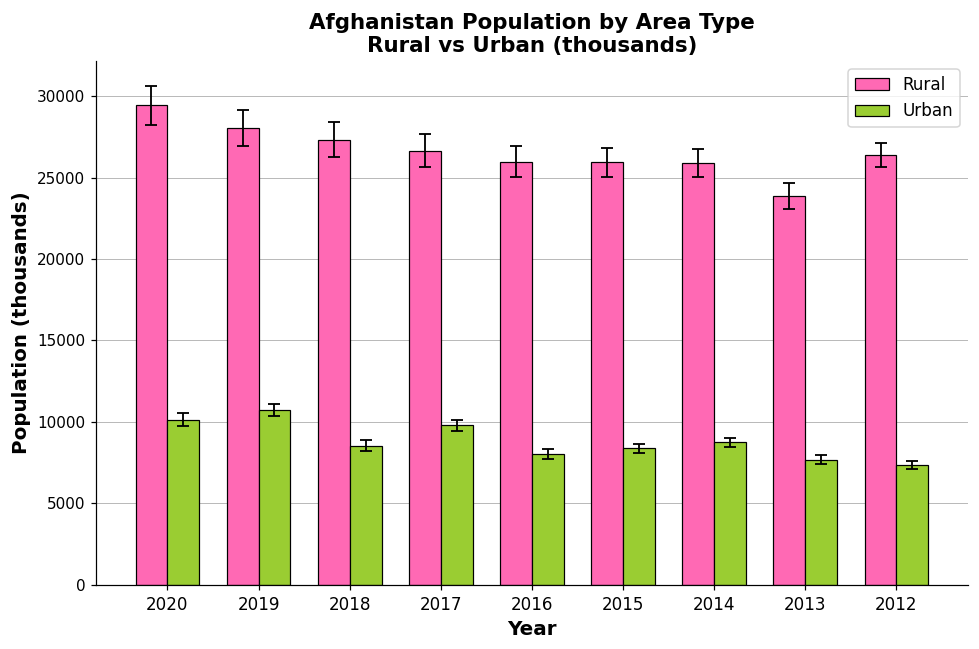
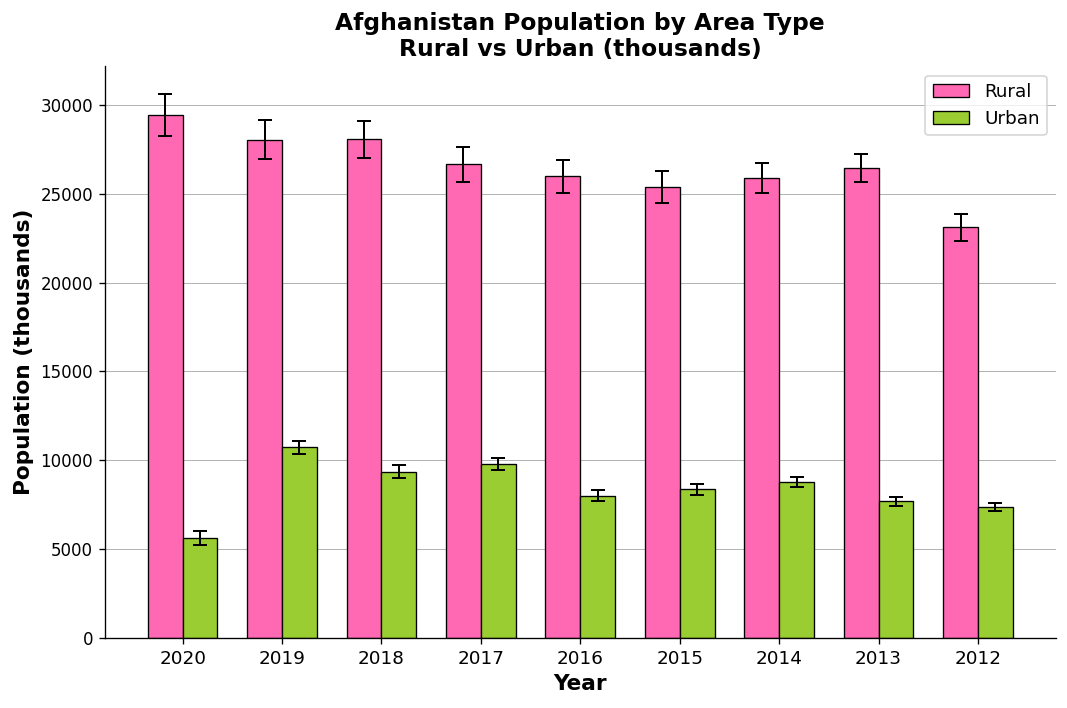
Urban, 2020: 10100 -> 5600
Rural, 2018: 27300 -> 28100
Urban, 2018: 8500 -> 9400
Rural, 2015: 25900 -> 25400
Rural, 2013: 23900 -> 26500
Rural, 2012: 26400 -> 23100
